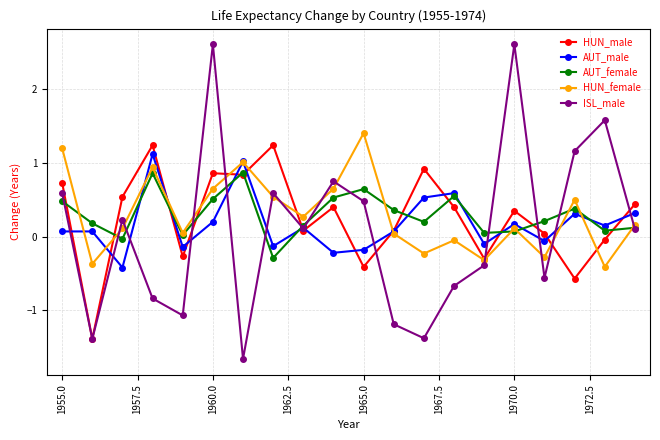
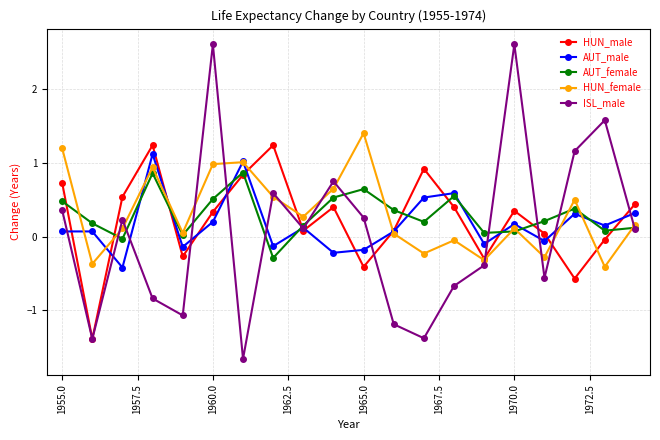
ISL_male, 1955.0: 0.6 -> 0.4
HUN_male, 1960.0: 0.9 -> 0.3
HUN_female, 1960.0: 0.7 -> 1.0
ISL_male, 1965.0: 0.5 -> 0.3
